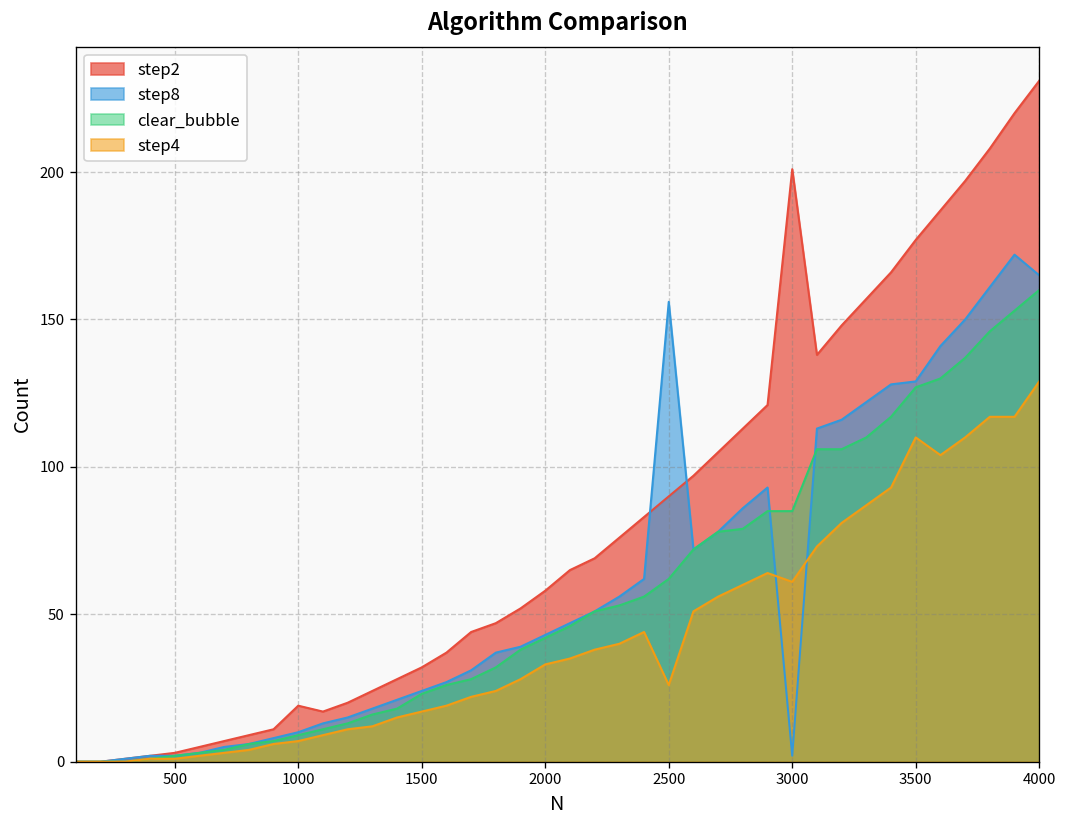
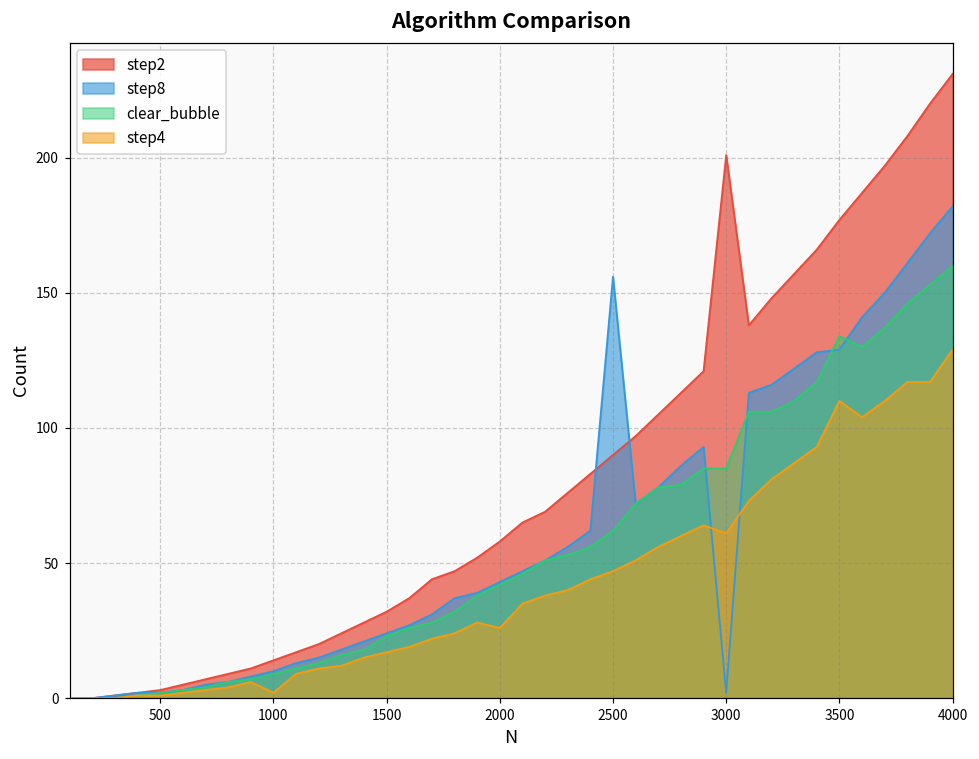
step2, 1000: 19 -> 14
step4, 1000: 7 -> 2
step4, 2000: 33 -> 26
step4, 2500: 26 -> 47
clear_bubble, 3500: 127 -> 134
step8, 4000: 165 -> 182
